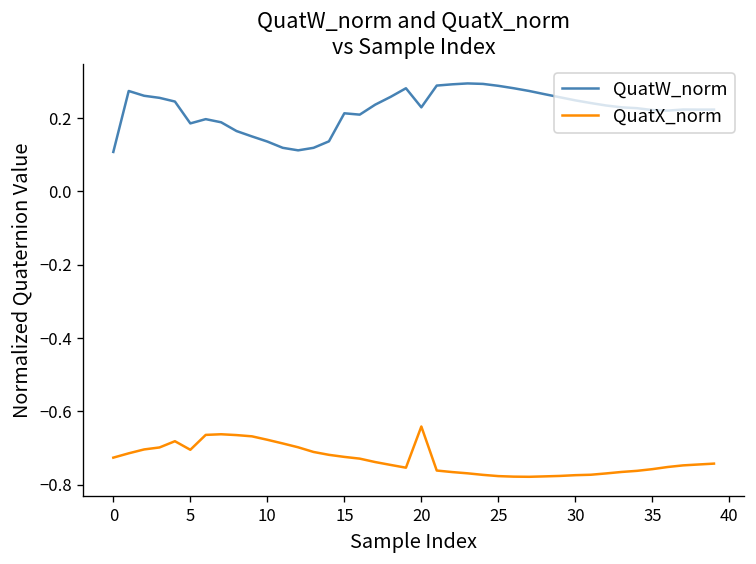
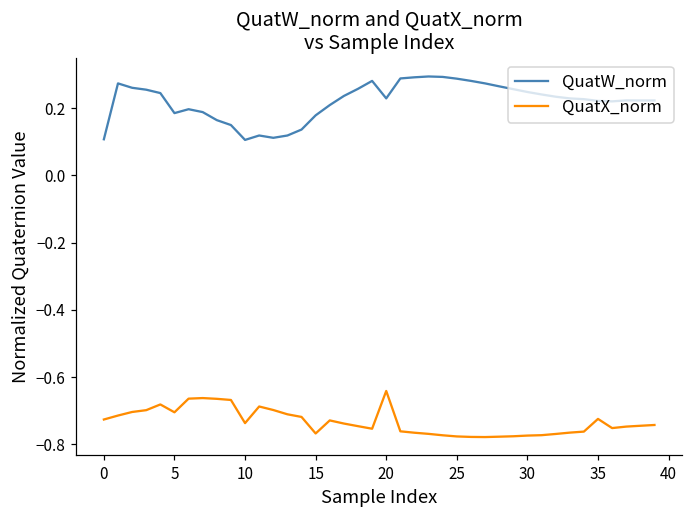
QuatW_norm, 10: 0.14 -> 0.11
QuatX_norm, 10: -0.68 -> -0.74
QuatW_norm, 15: 0.21 -> 0.18
QuatX_norm, 15: -0.72 -> -0.77
QuatX_norm, 35: -0.76 -> -0.72
